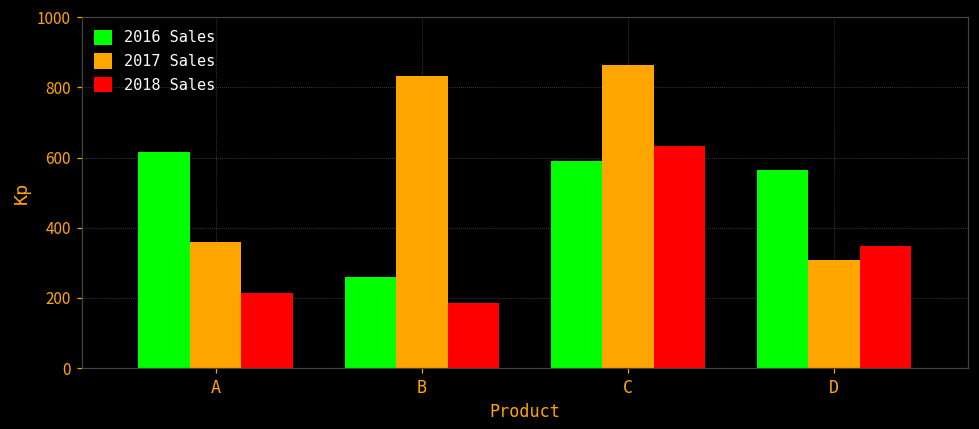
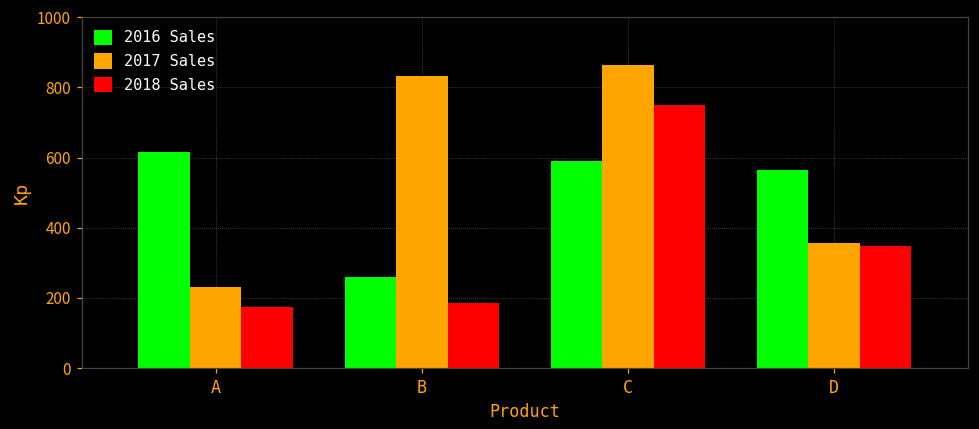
2017 Sales, A: 360 -> 230
2018 Sales, A: 210 -> 170
2018 Sales, C: 630 -> 750
2017 Sales, D: 310 -> 360
